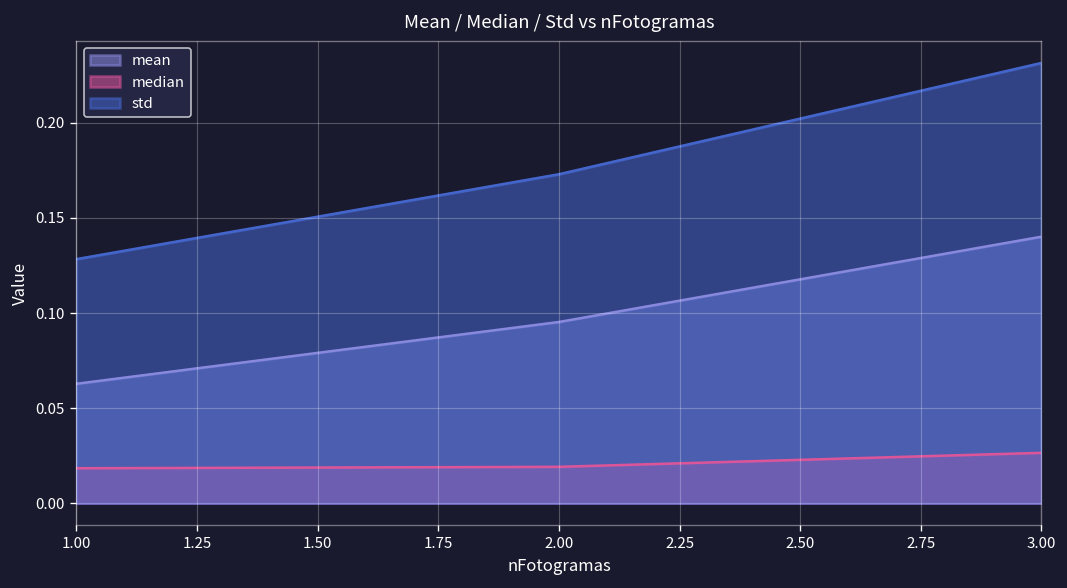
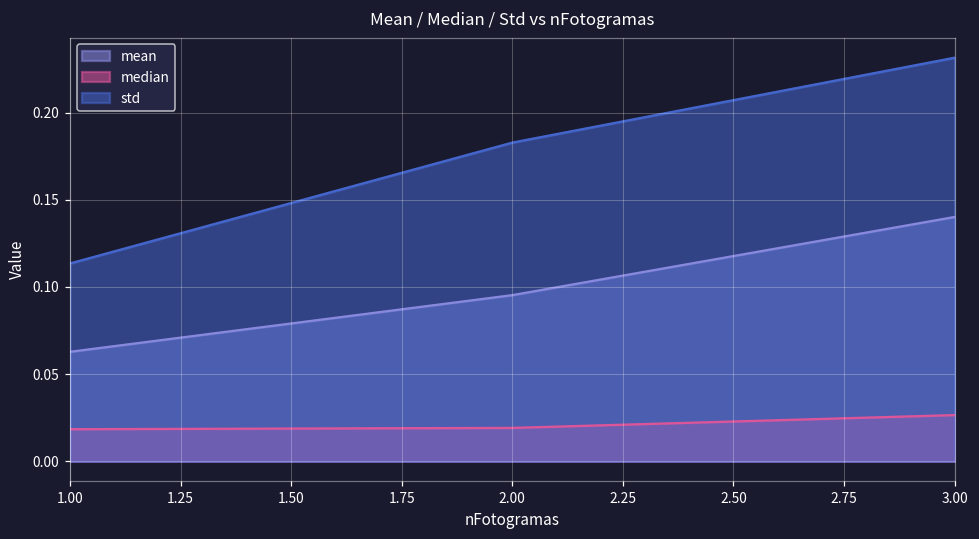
std, 1.00: 0.128 -> 0.113
std, 2.00: 0.173 -> 0.183
